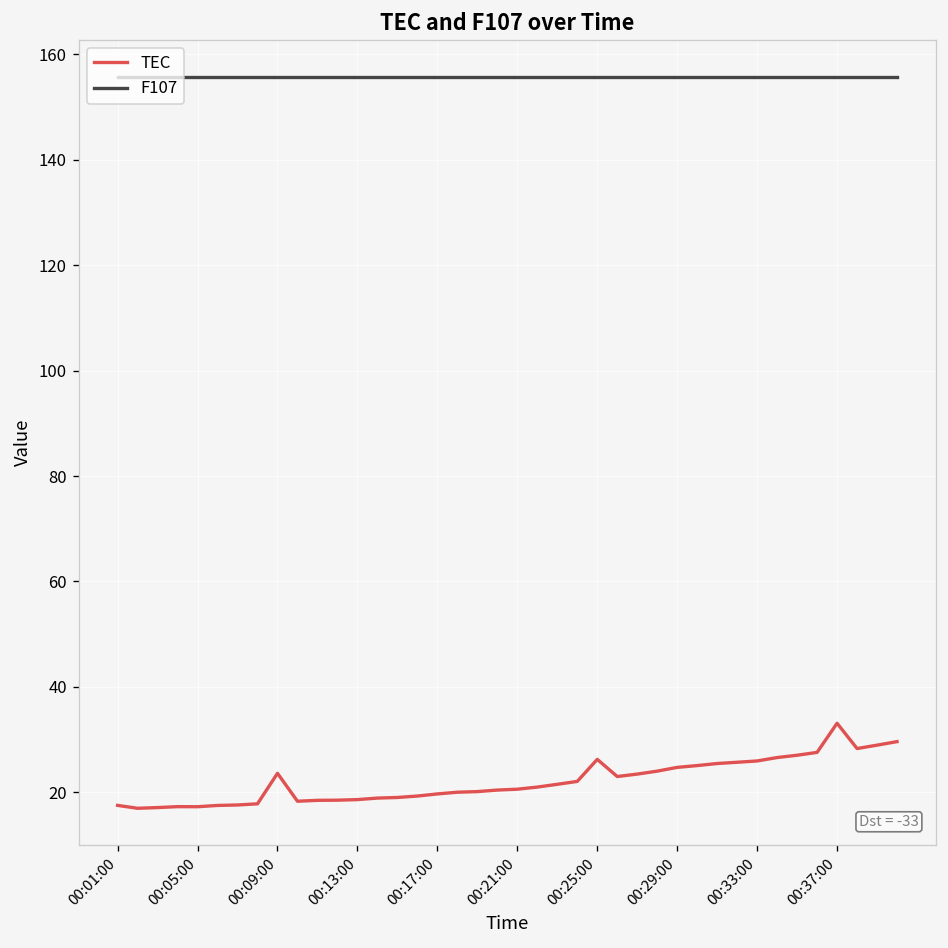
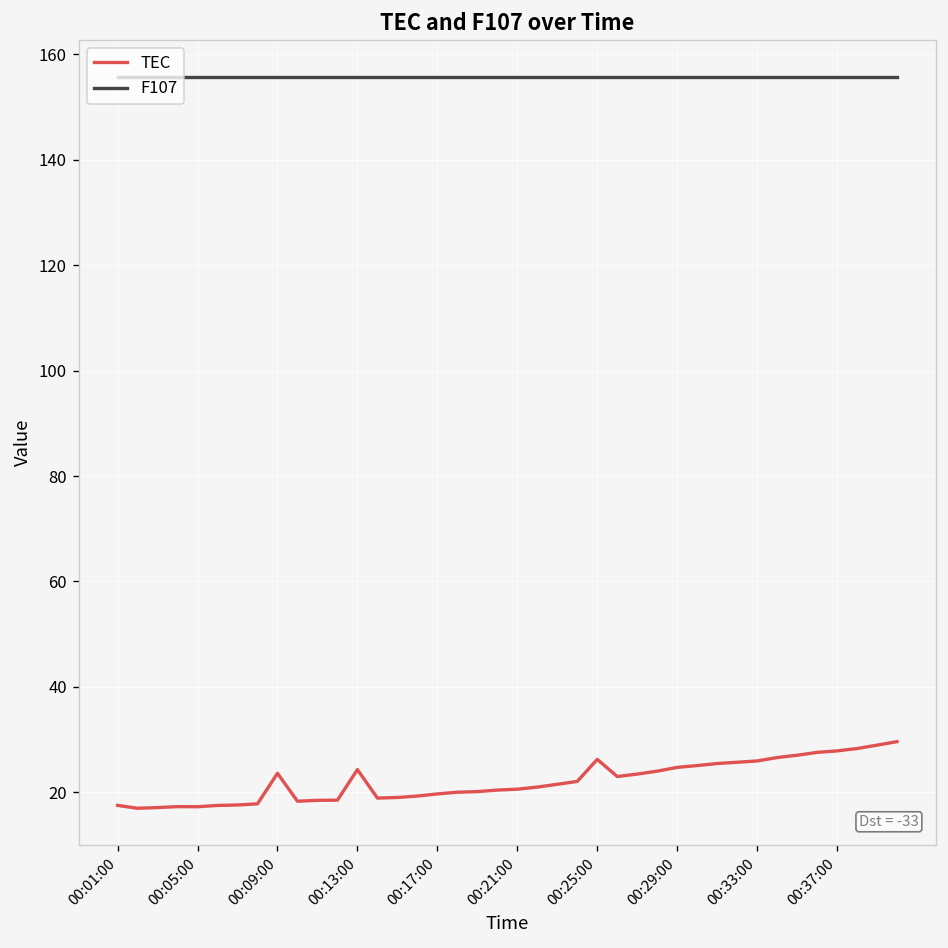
TEC, 00:13:00: 19 -> 24
TEC, 00:37:00: 33 -> 28
